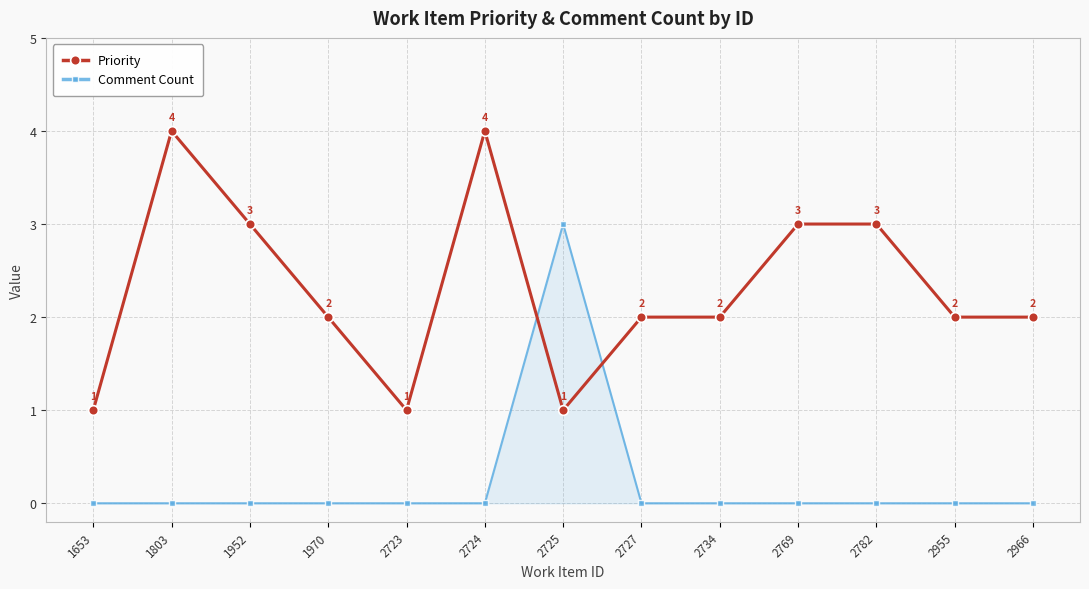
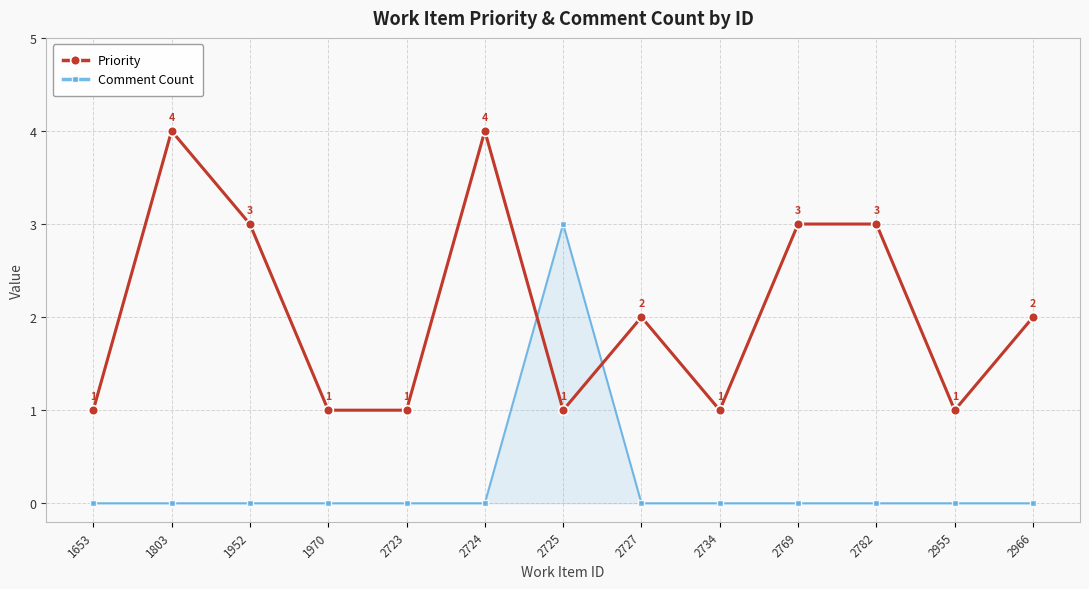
Priority, 1970: 2 -> 1
Priority, 2734: 2 -> 1
Priority, 2955: 2 -> 1
